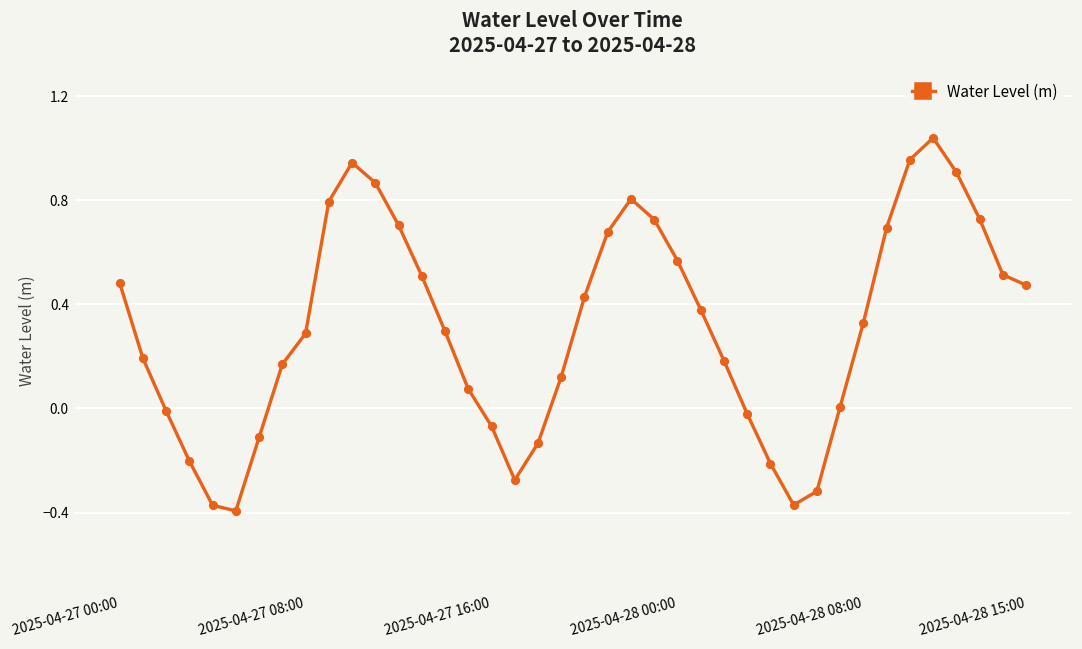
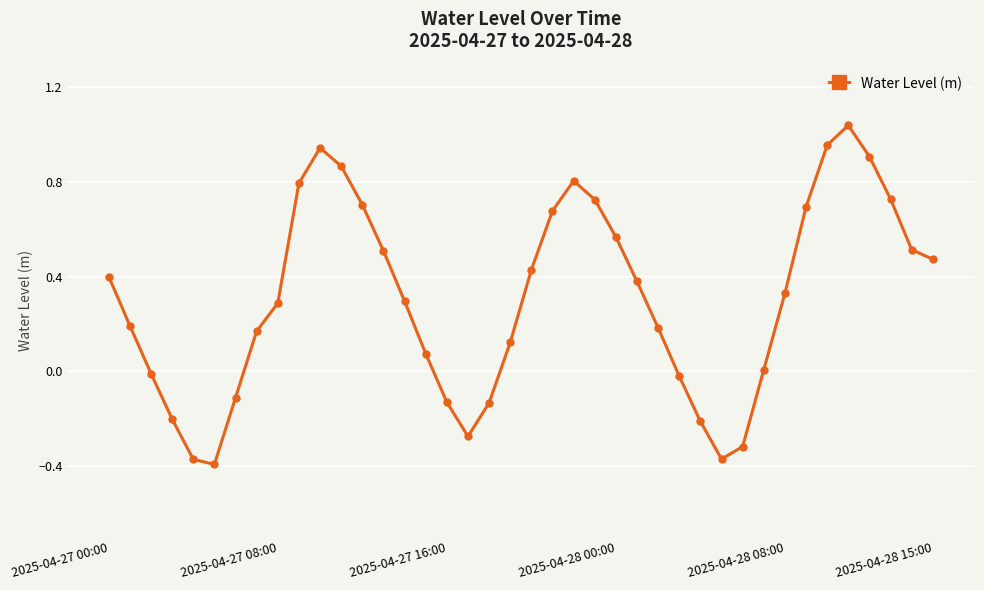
2025-04-27 00:00: 0.48 -> 0.40
2025-04-27 16:00: -0.07 -> -0.13
